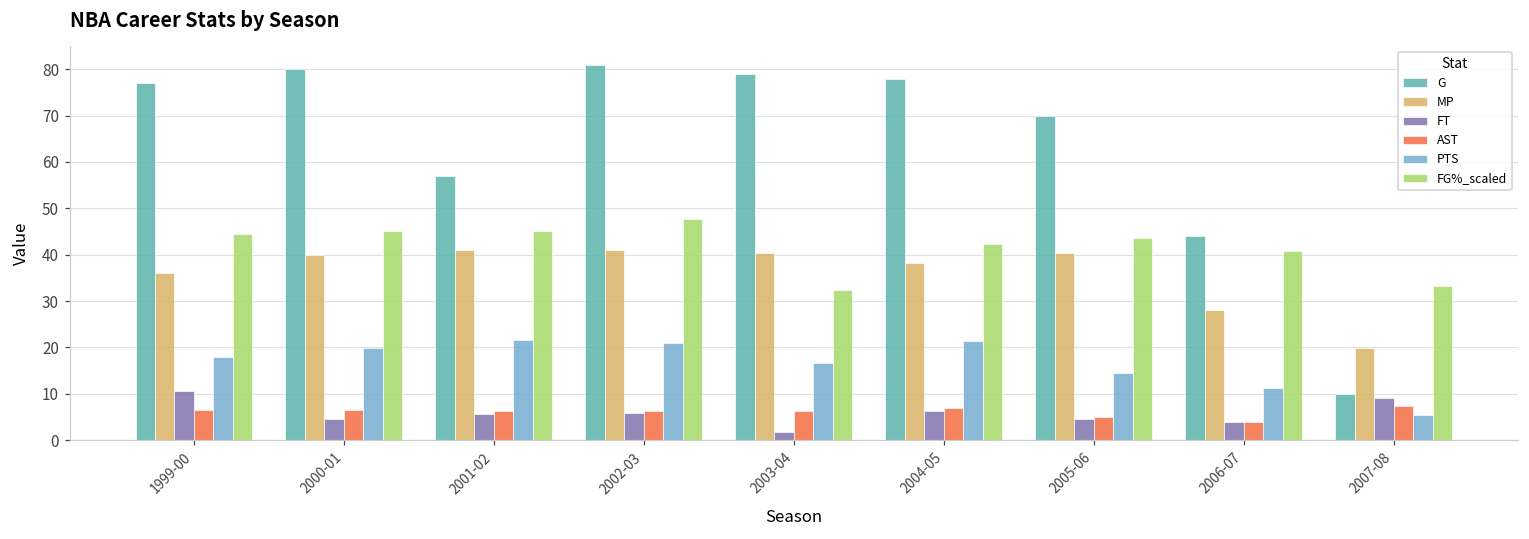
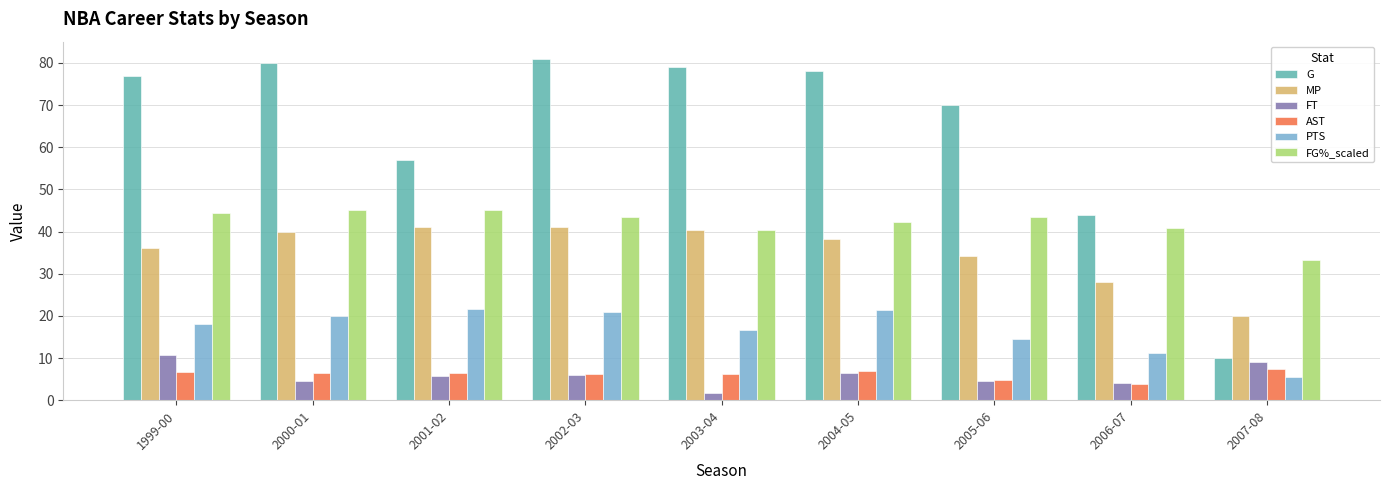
FG%_scaled, 2002-03: 48 -> 44
FG%_scaled, 2003-04: 32 -> 40
MP, 2005-06: 40 -> 34
